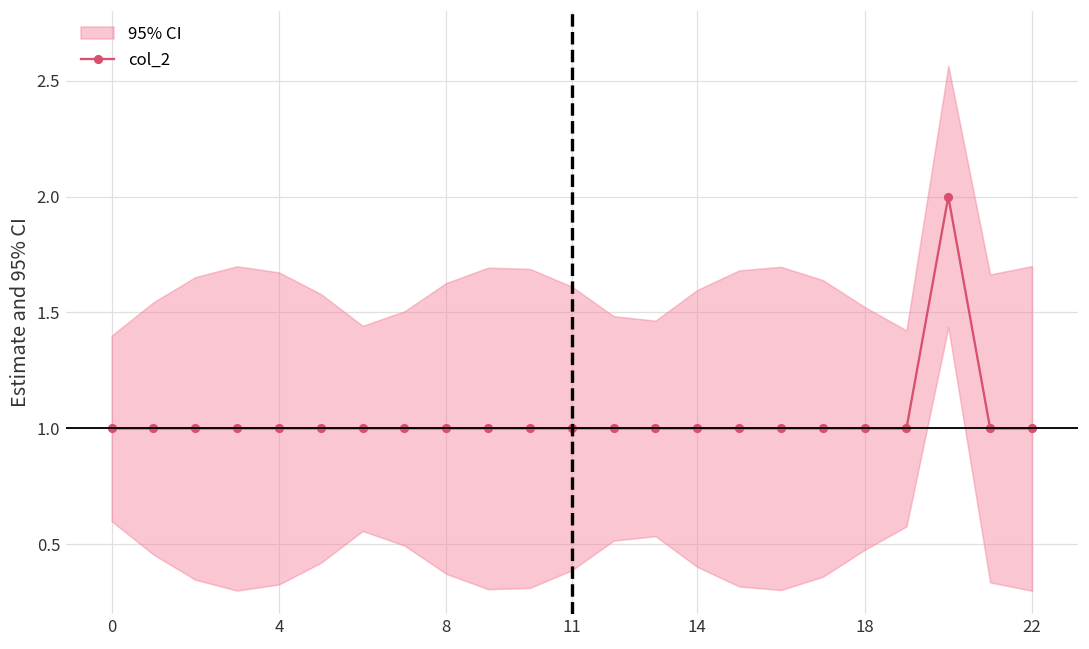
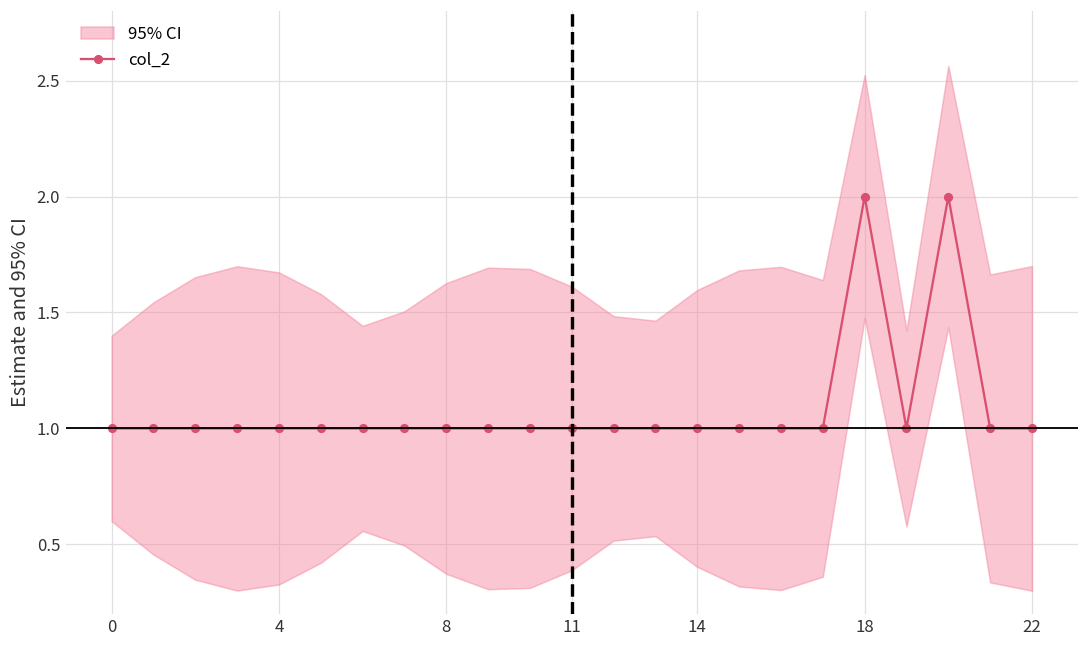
col_2, 18: 1 -> 2
